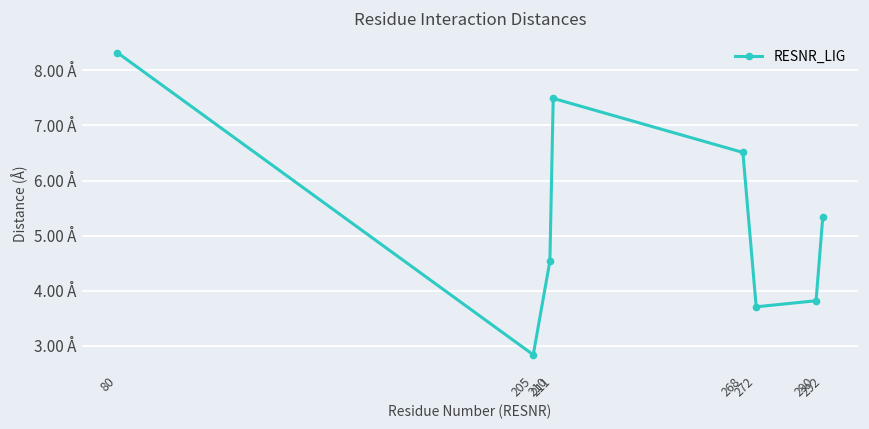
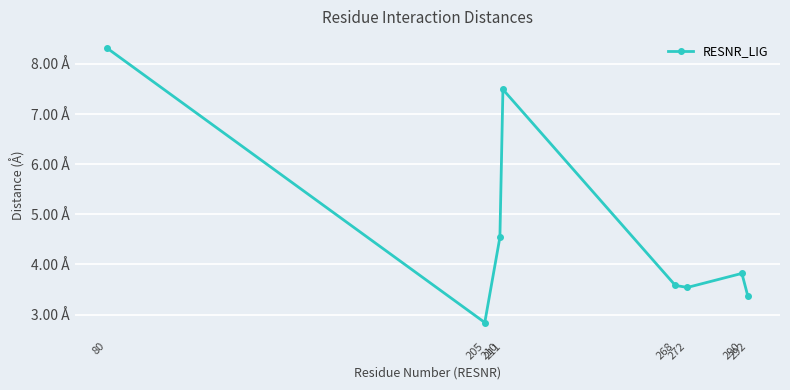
268: 6.5 Å -> 3.6 Å
272: 3.7 Å -> 3.5 Å
292: 5.3 Å -> 3.4 Å
